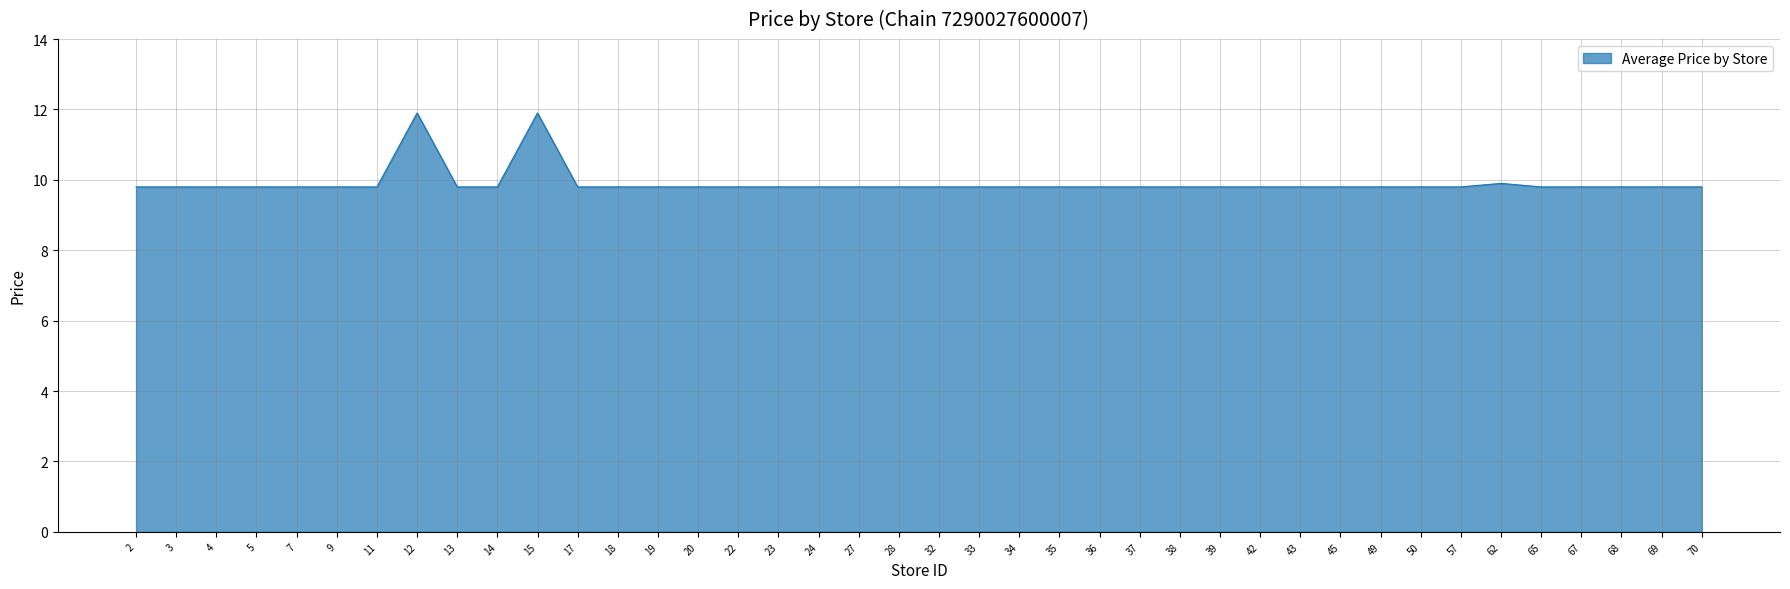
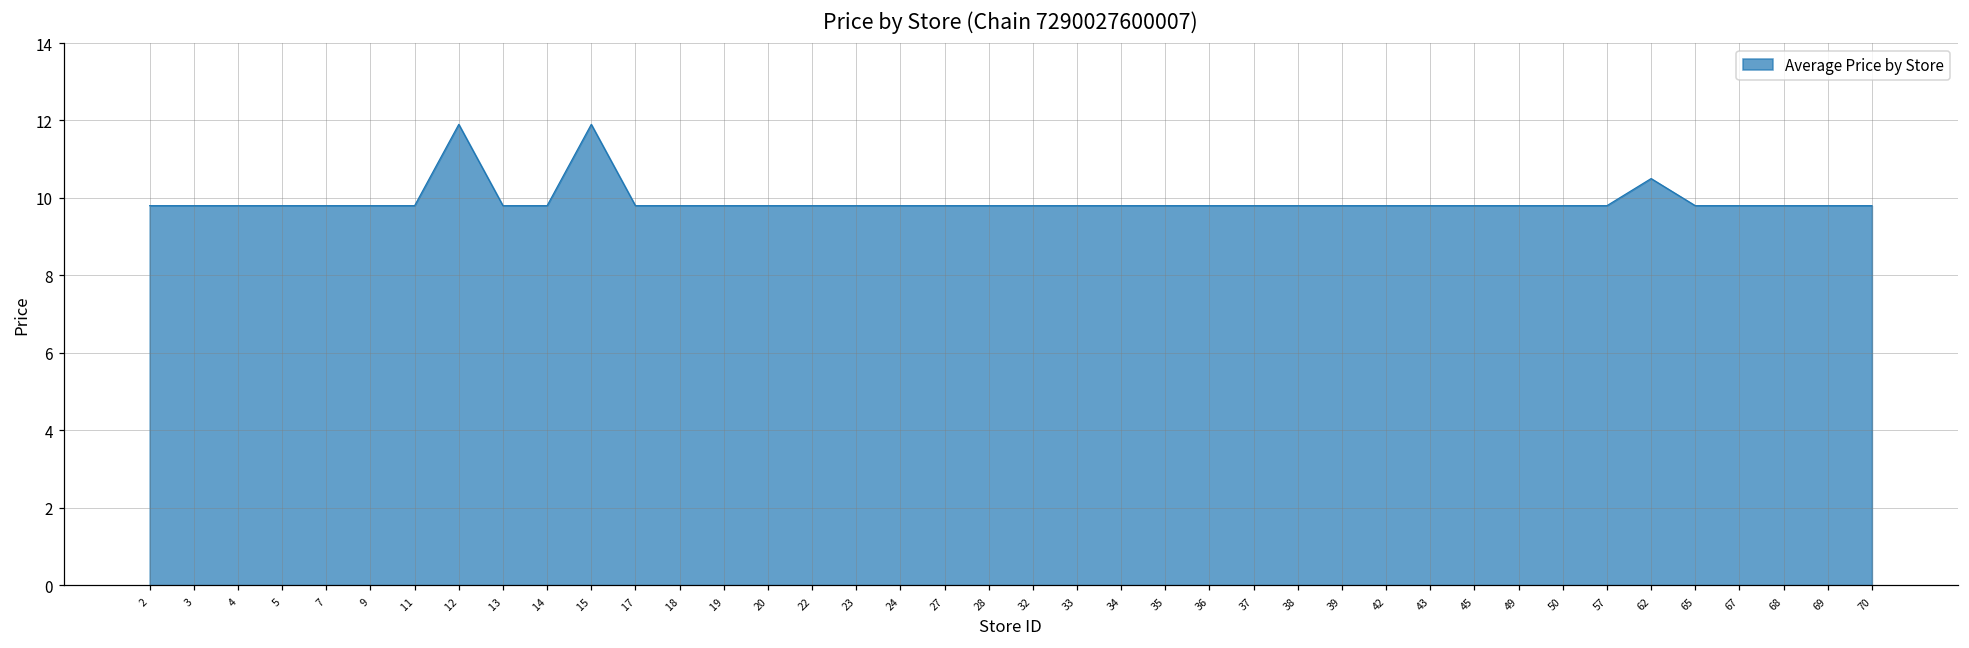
62: 9.9 -> 10.5
